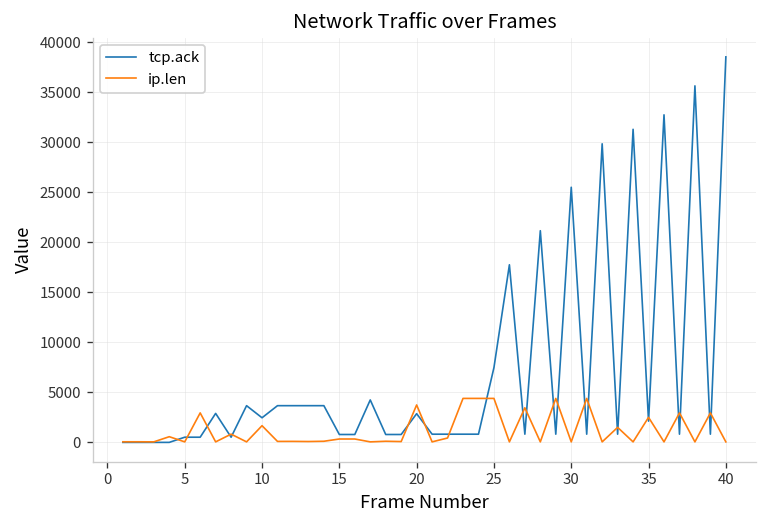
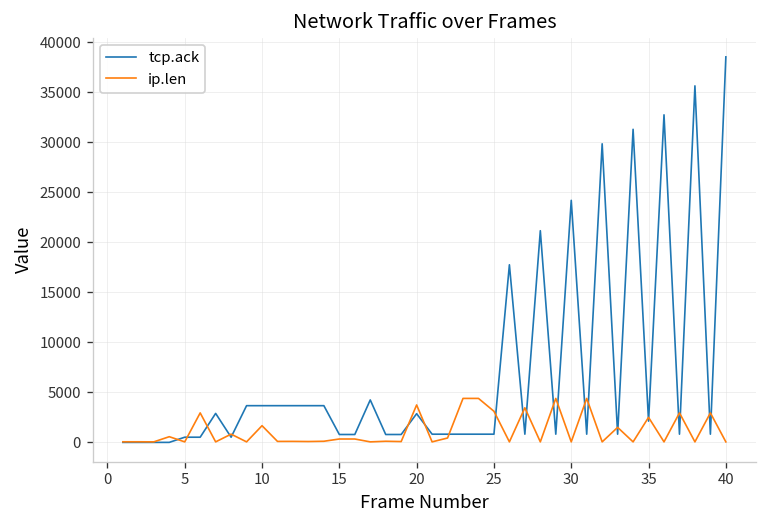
tcp.ack, 10: 2000 -> 4000
tcp.ack, 25: 7000 -> 1000
ip.len, 25: 4000 -> 3000
tcp.ack, 30: 26000 -> 24000
